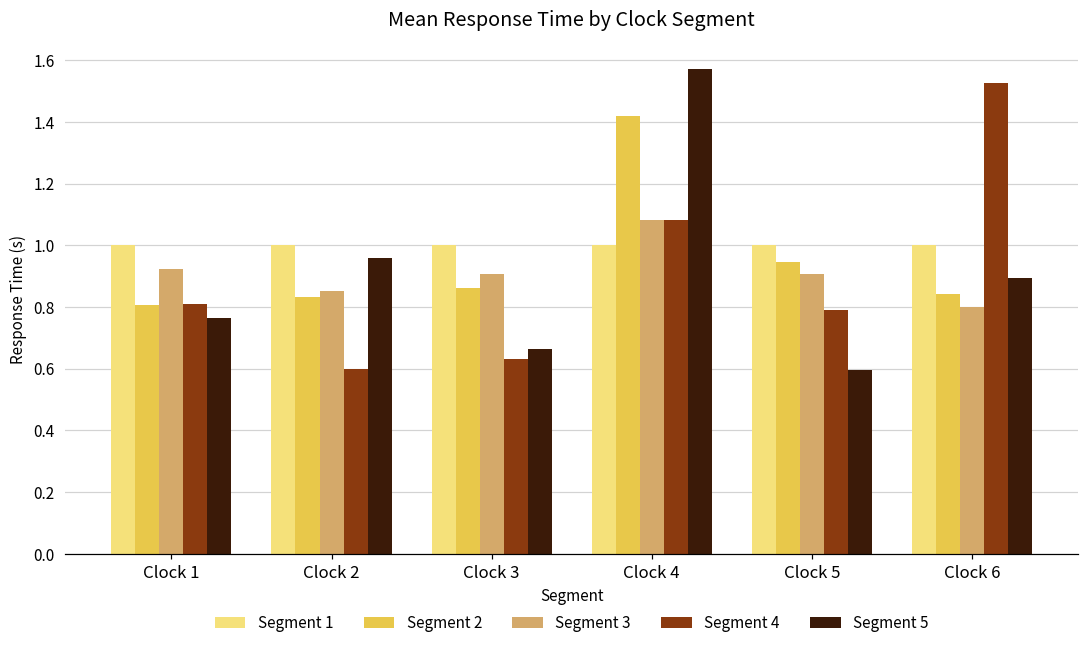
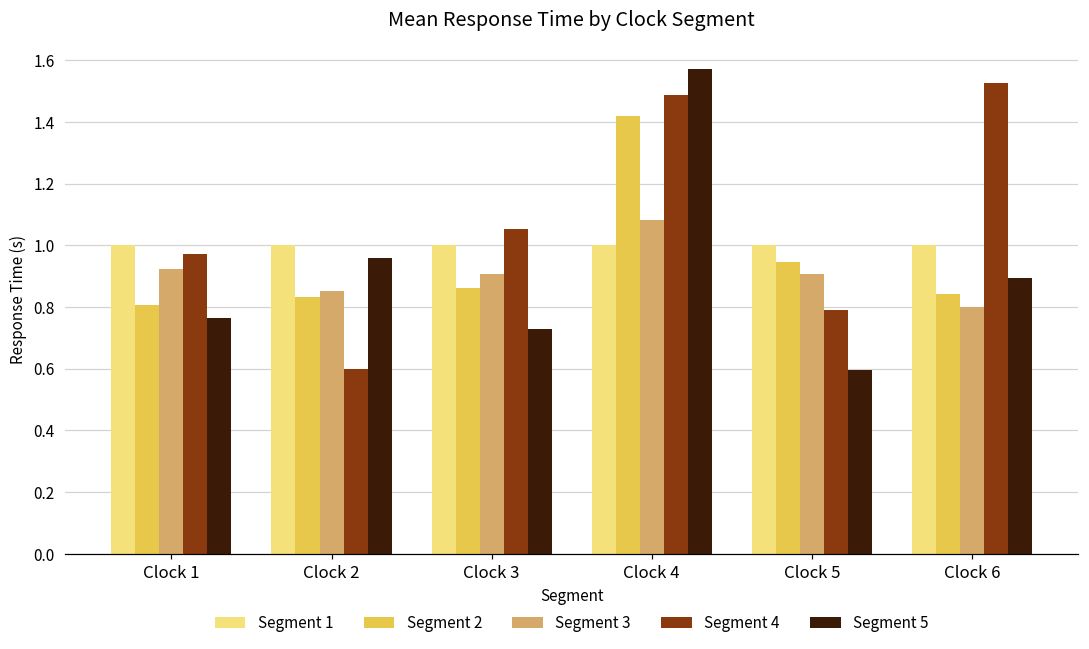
Segment 4, Clock 1: 0.81 -> 0.97
Segment 4, Clock 3: 0.63 -> 1.05
Segment 5, Clock 3: 0.67 -> 0.73
Segment 4, Clock 4: 1.08 -> 1.49
